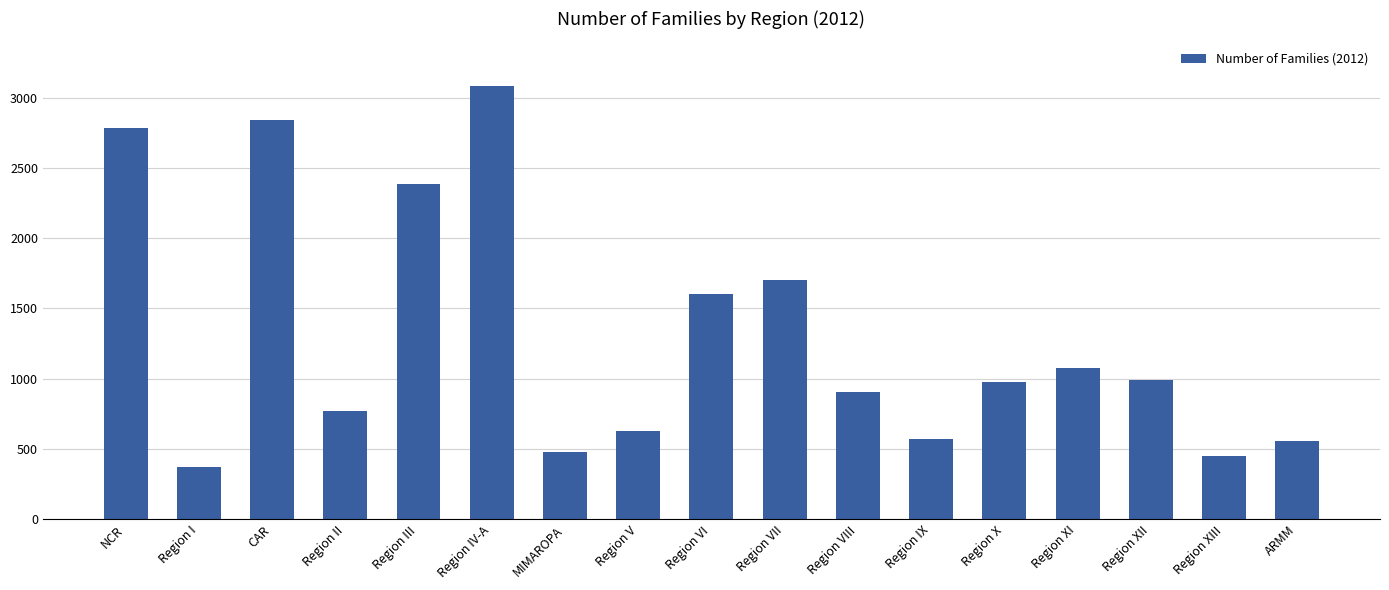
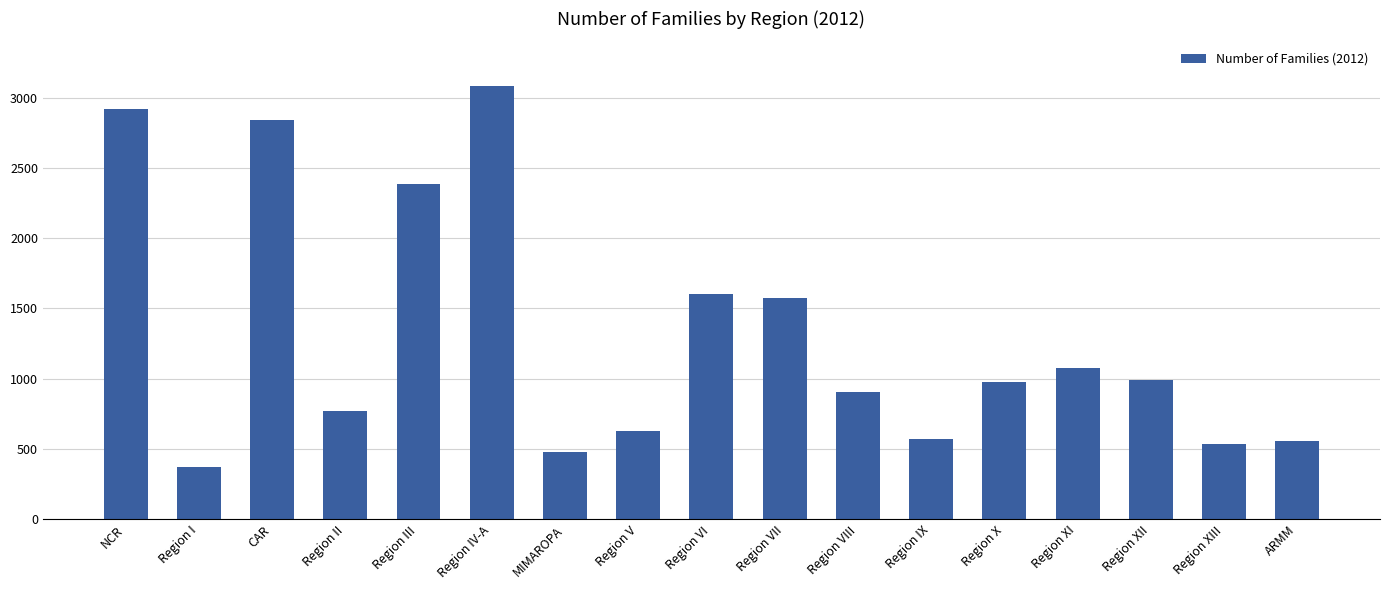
NCR: 2790 -> 2920
Region VII: 1700 -> 1580
Region XIII: 450 -> 530
